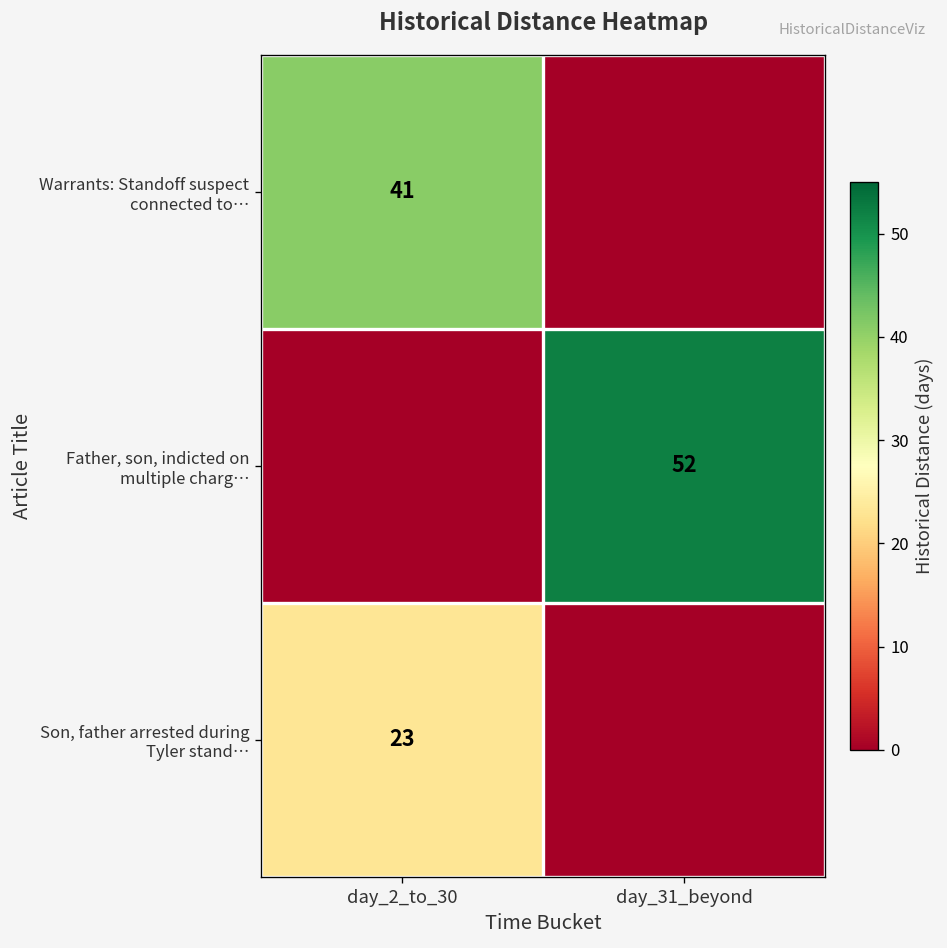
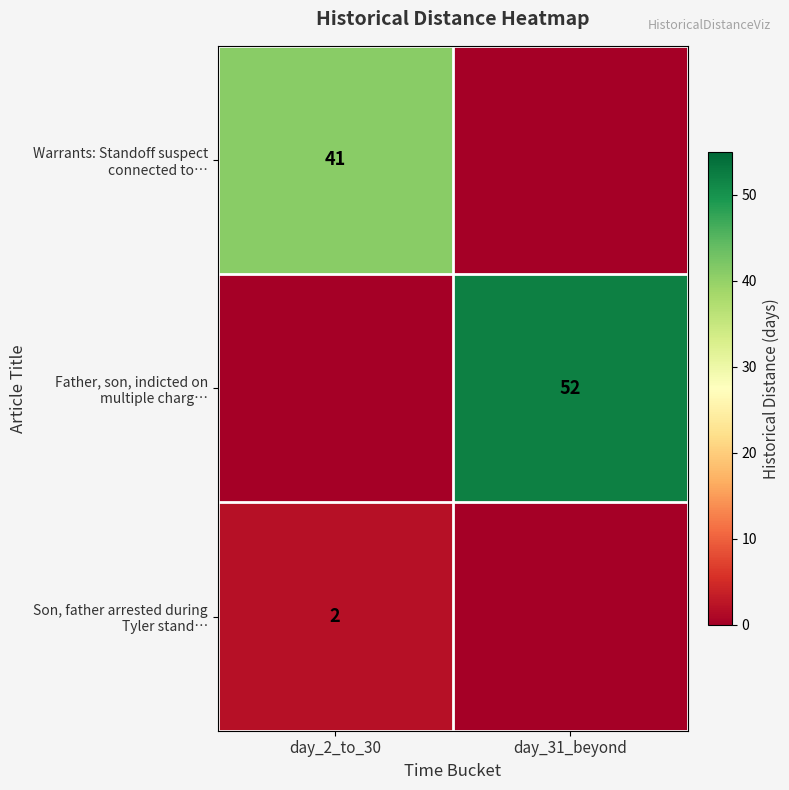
Son, father arrested during Tyler stand…, day_2_to_30: 23 -> 2
